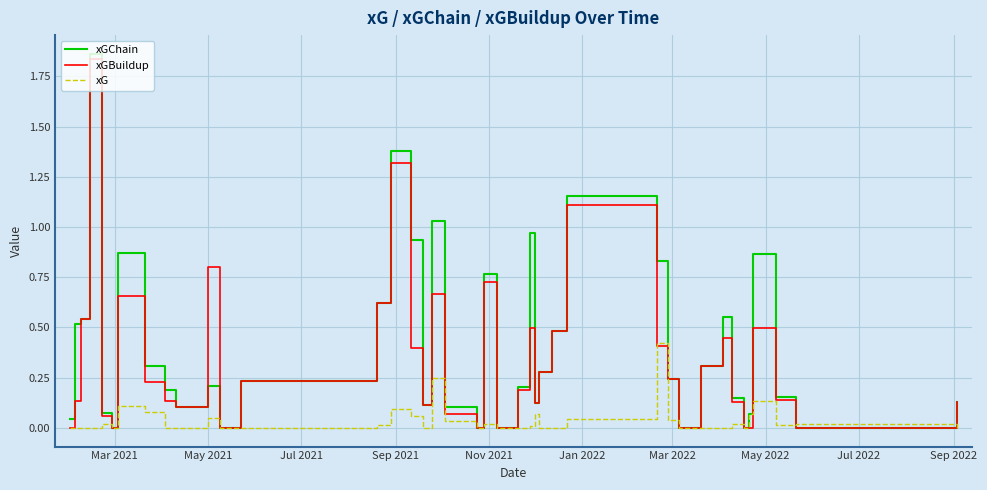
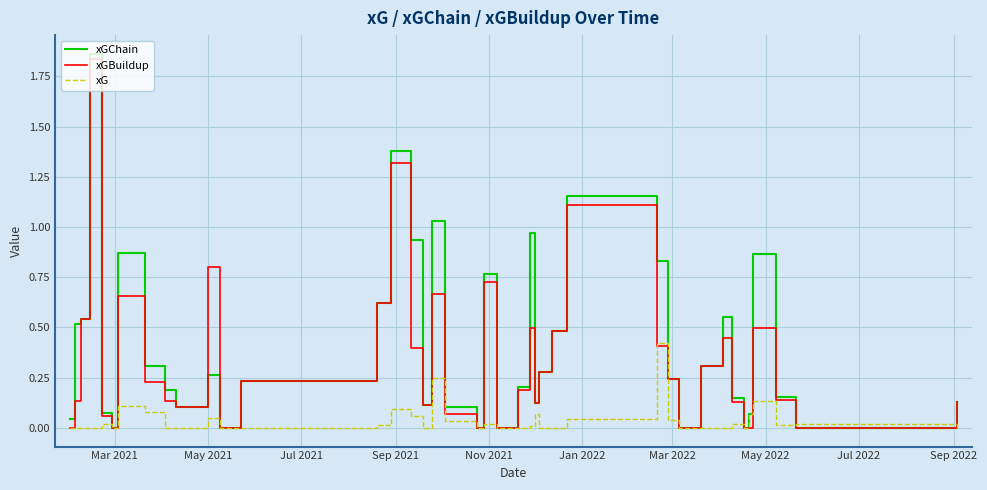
xGChain, May 2021: 0.21 -> 0.26
